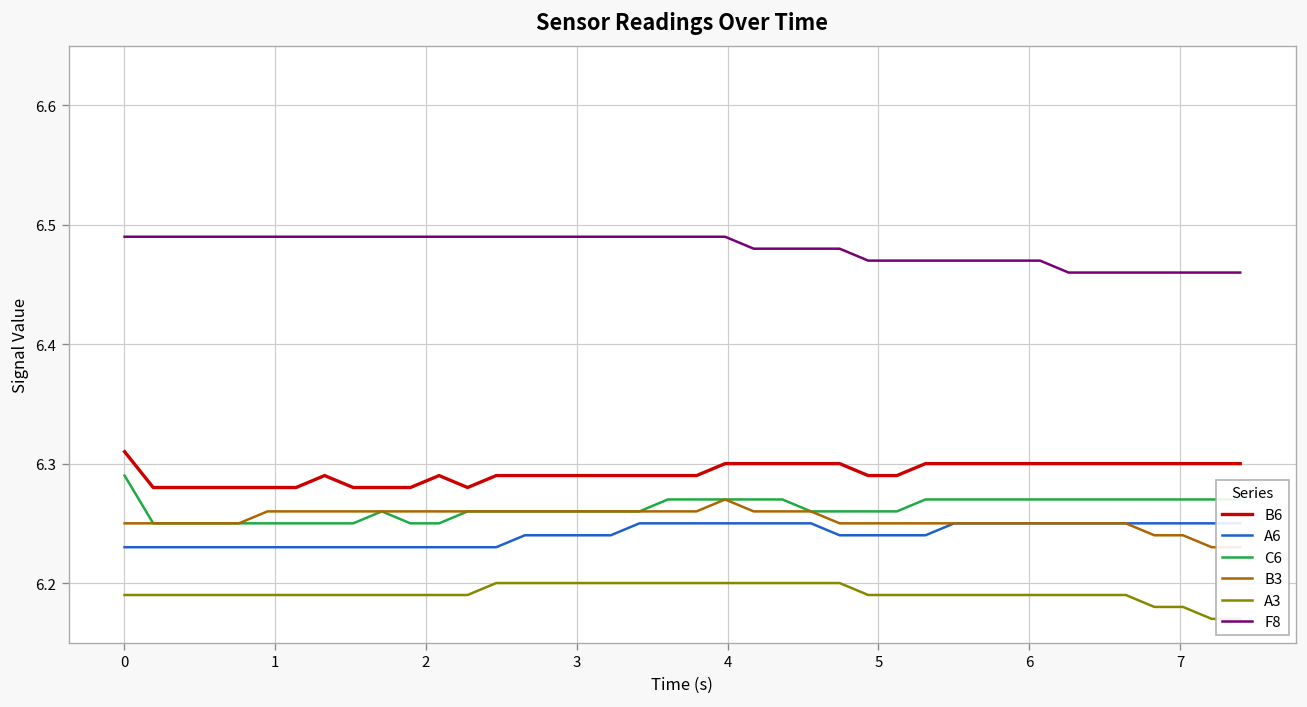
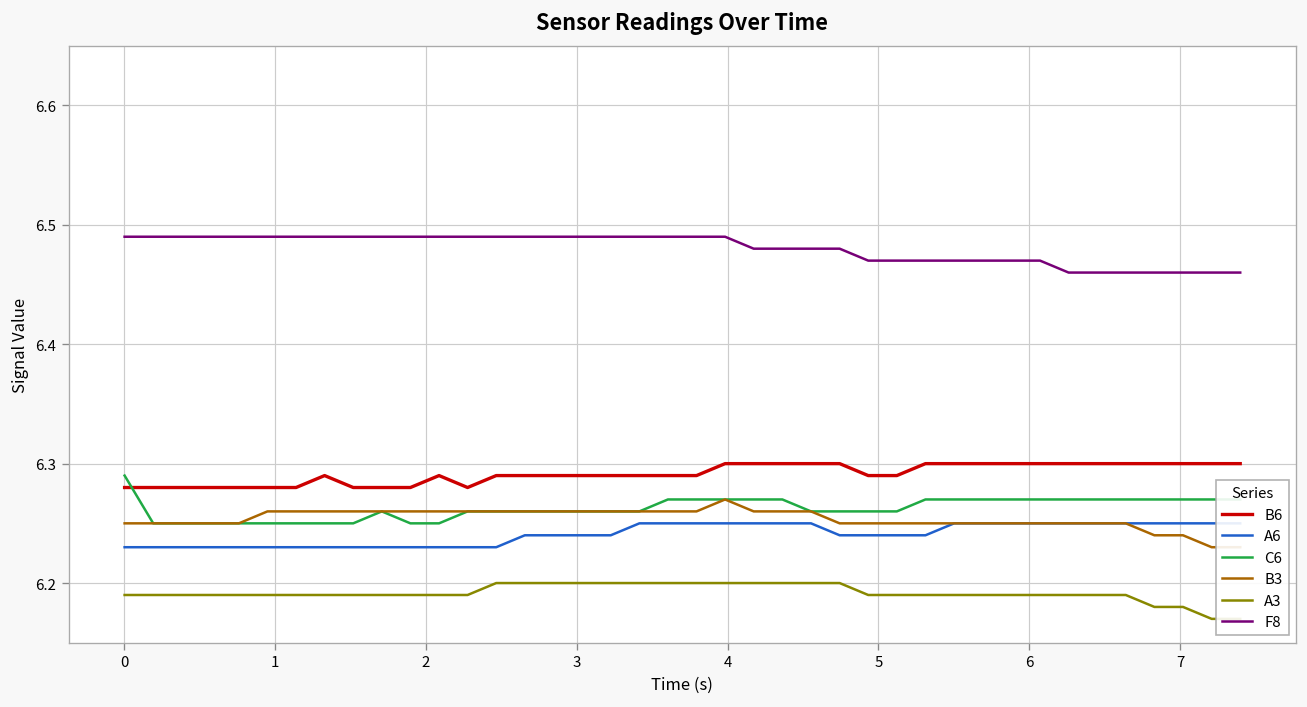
B6, 0: 6.31 -> 6.28
